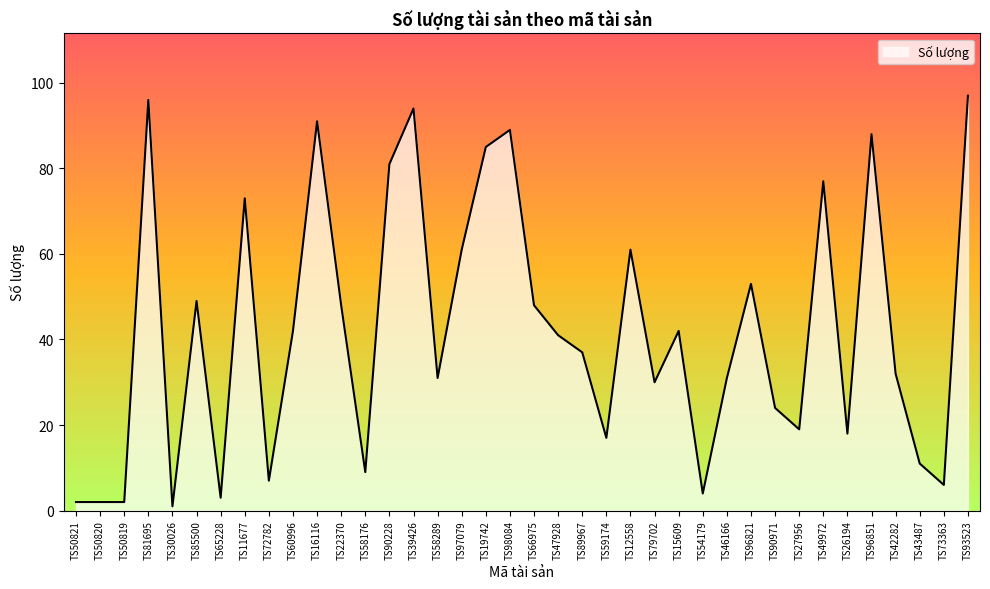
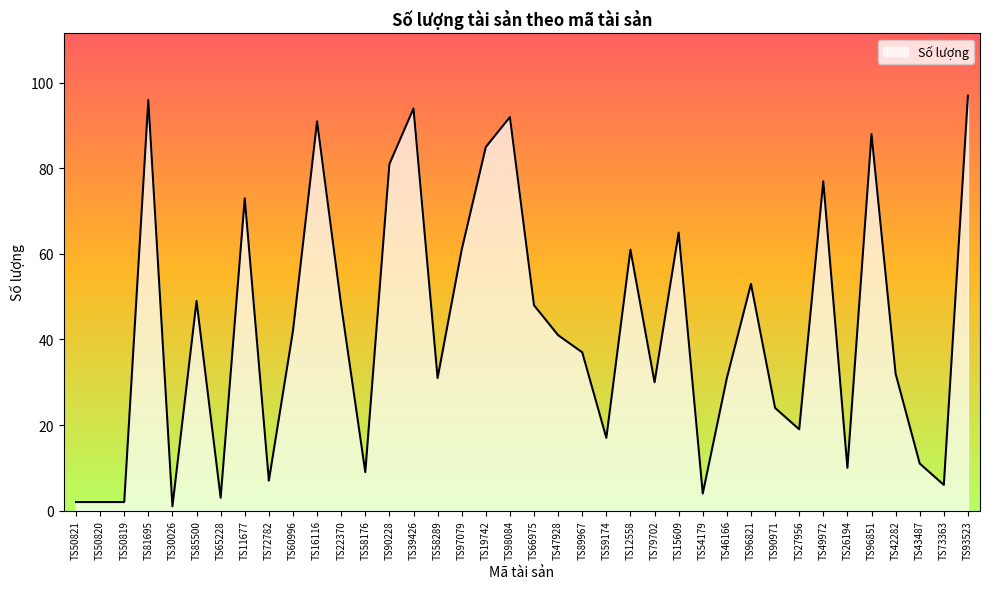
TS98084: 89 -> 92
TS15609: 42 -> 65
TS26194: 18 -> 10
